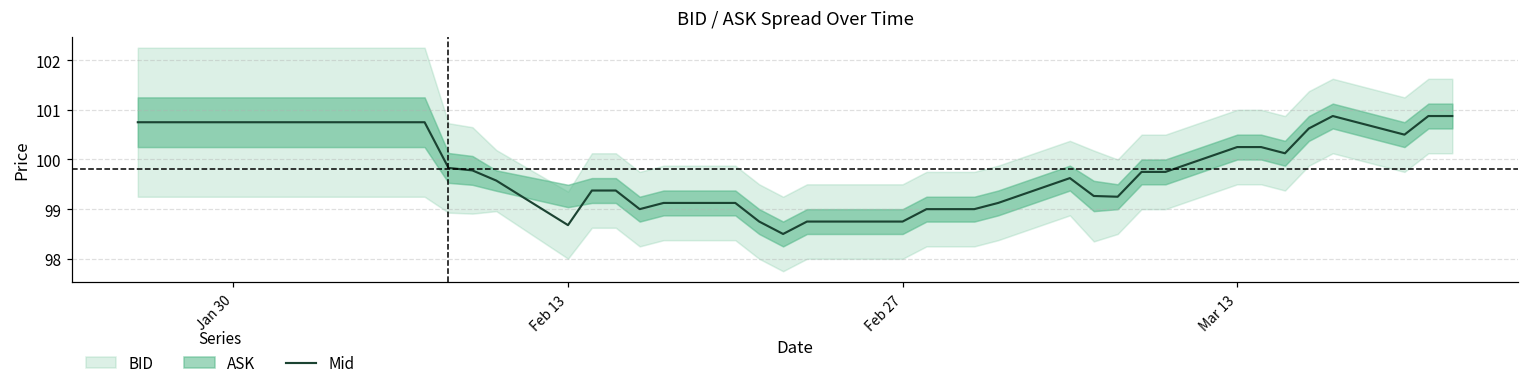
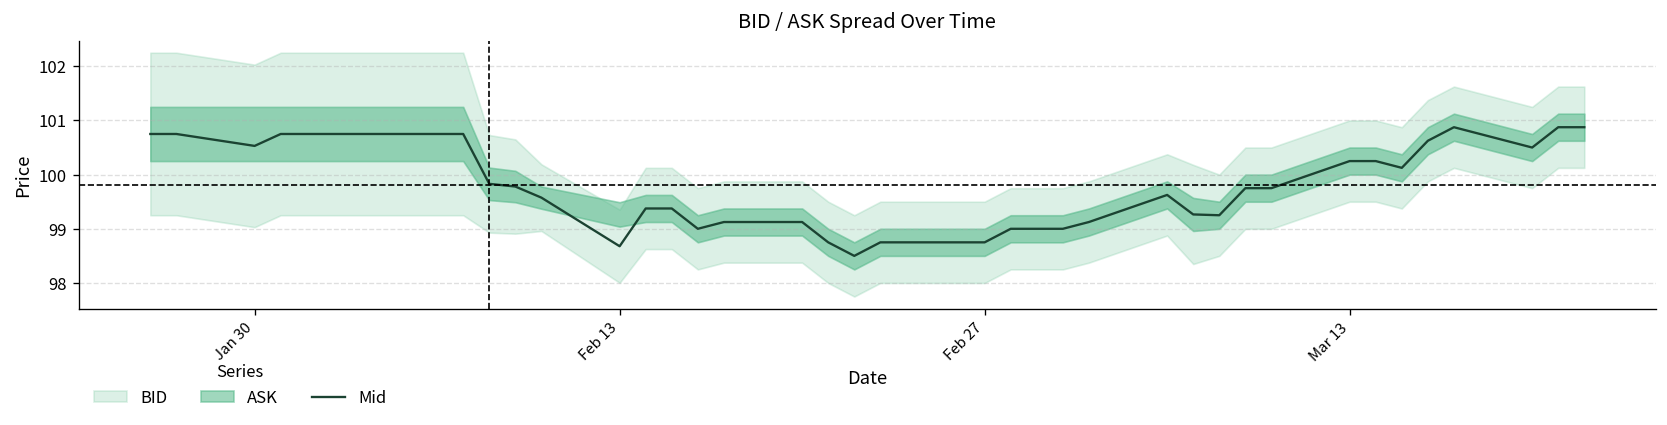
Mid, Jan 30: 100.8 -> 100.5
